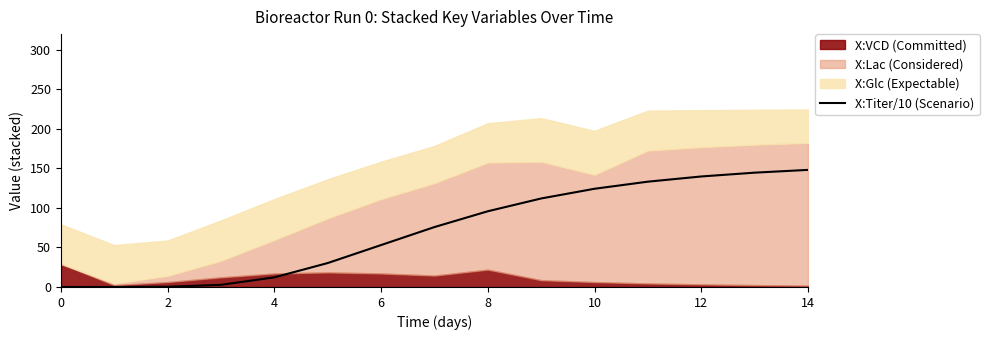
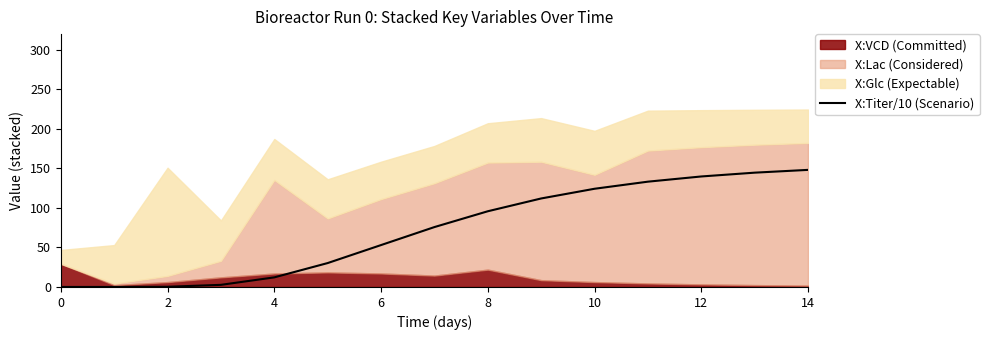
X:Glc (Expectable), 0: 50 -> 20
X:Glc (Expectable), 2: 40 -> 140
X:Lac (Considered), 4: 40 -> 120
